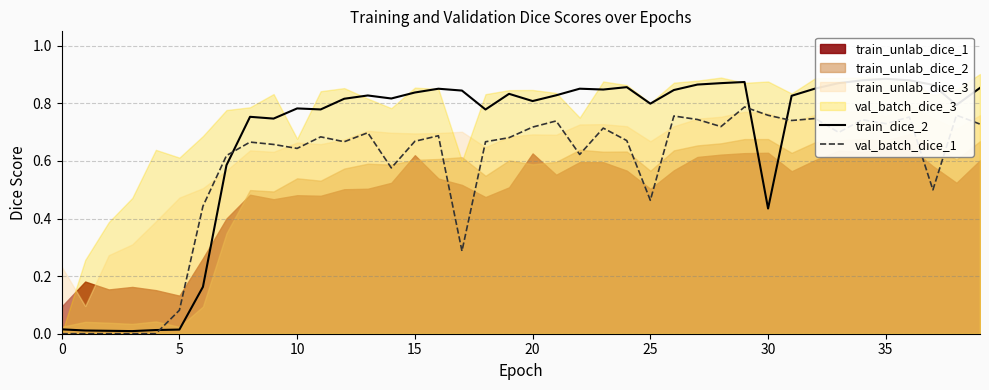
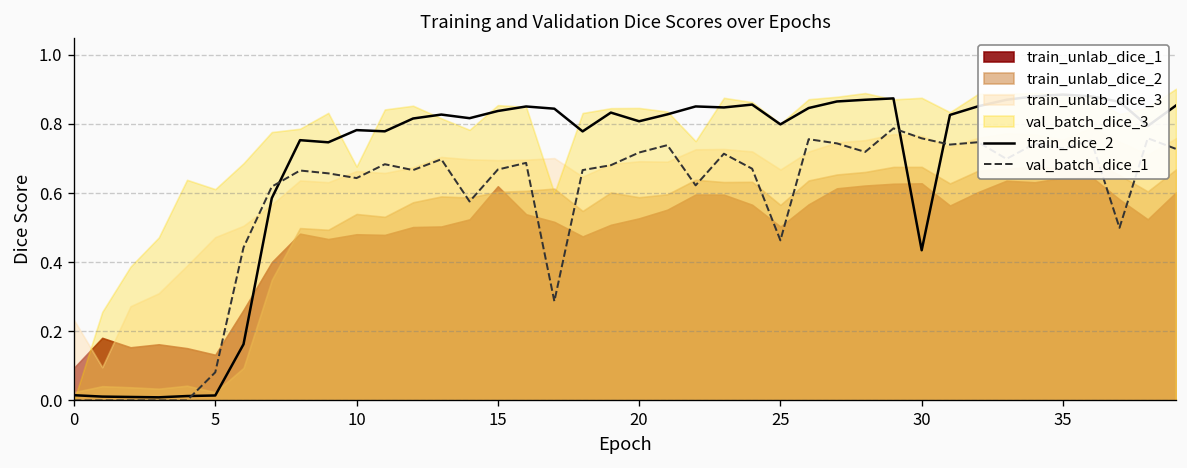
train_unlab_dice_1, 20: 0.63 -> 0.53
